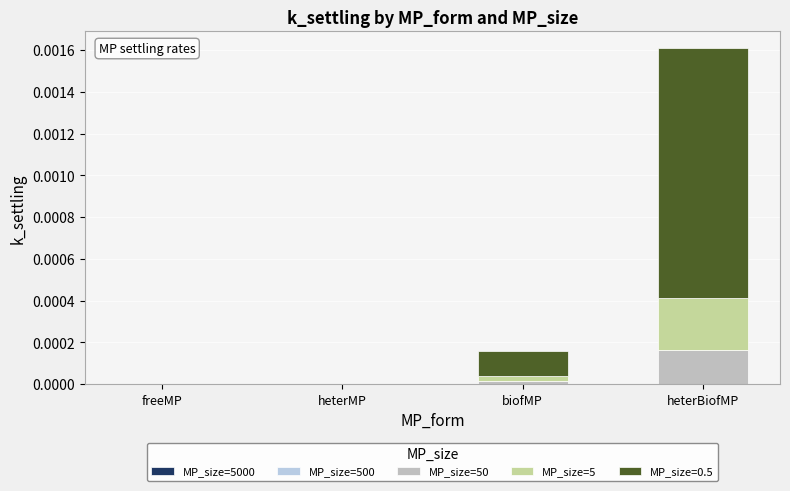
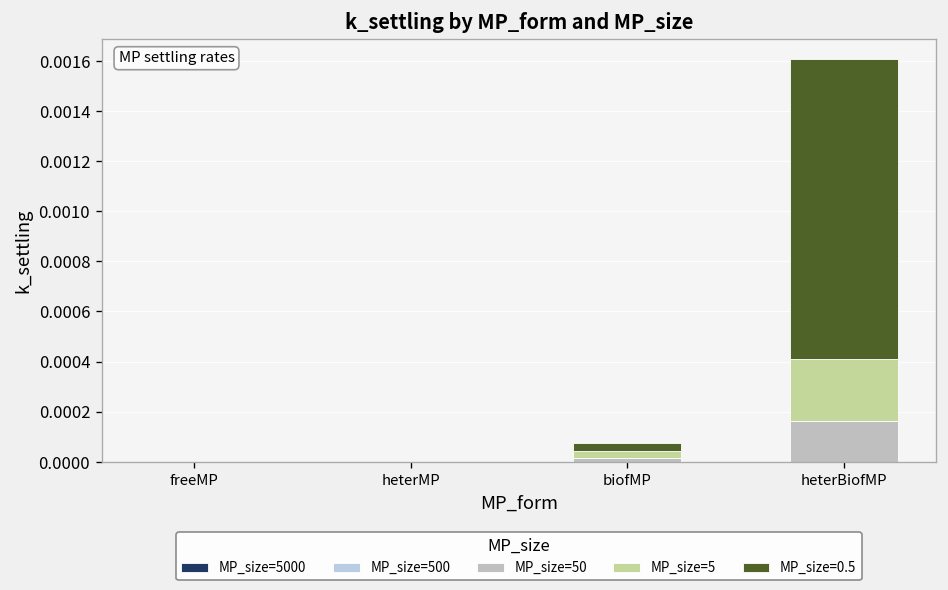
MP_size=0.5, biofMP: 0.00012 -> 0.00003
